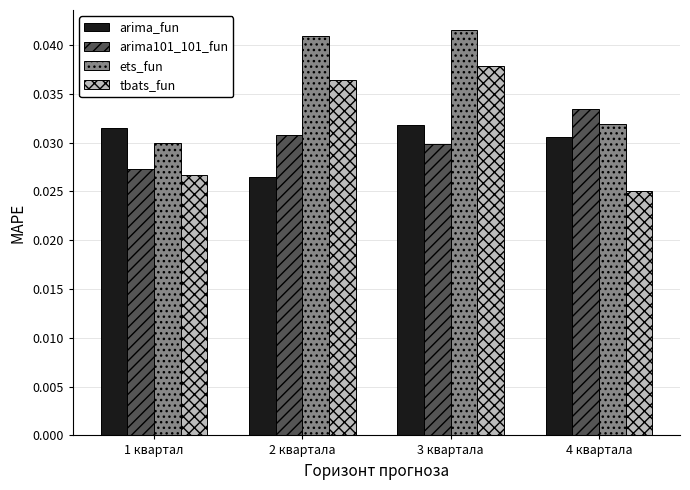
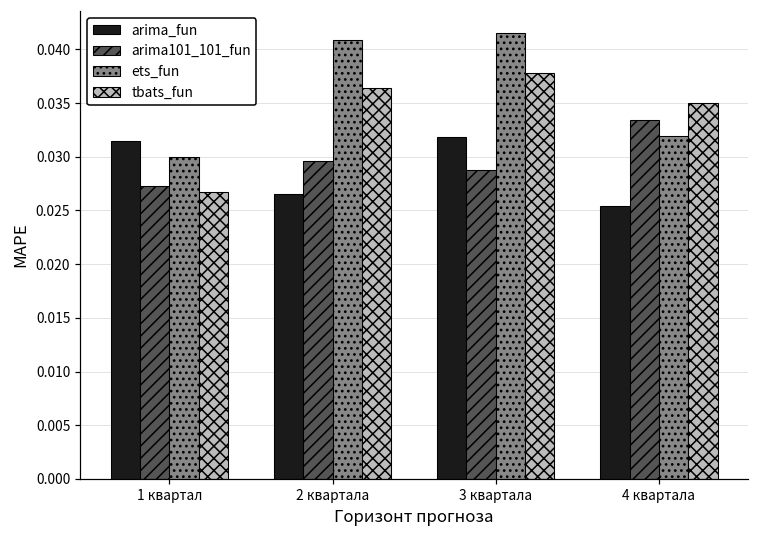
arima101_101_fun, 2 квартала: 0.031 -> 0.030
arima101_101_fun, 3 квартала: 0.030 -> 0.029
arima_fun, 4 квартала: 0.031 -> 0.025
tbats_fun, 4 квартала: 0.025 -> 0.035
